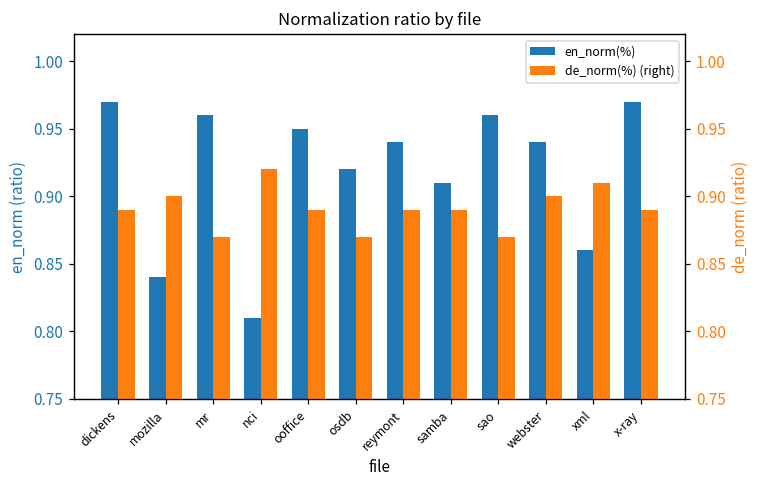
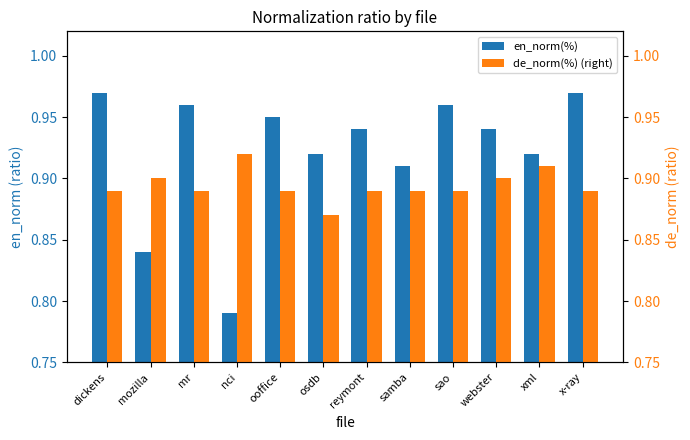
en_norm(%), nci: 0.81 -> 0.79
en_norm(%), xml: 0.86 -> 0.92
de_norm(%) (right), mr: 0.87 -> 0.89
de_norm(%) (right), sao: 0.87 -> 0.89
